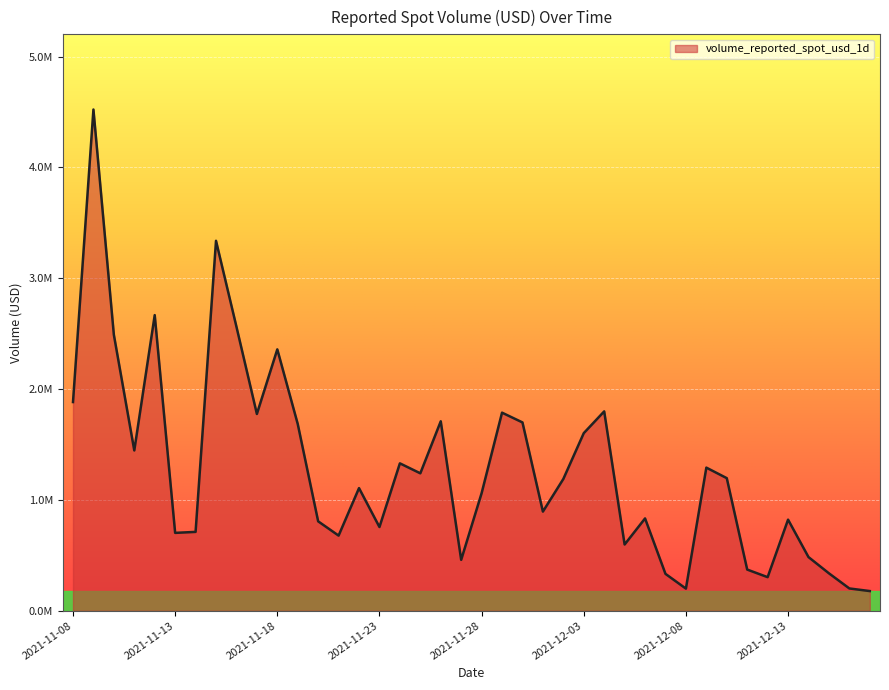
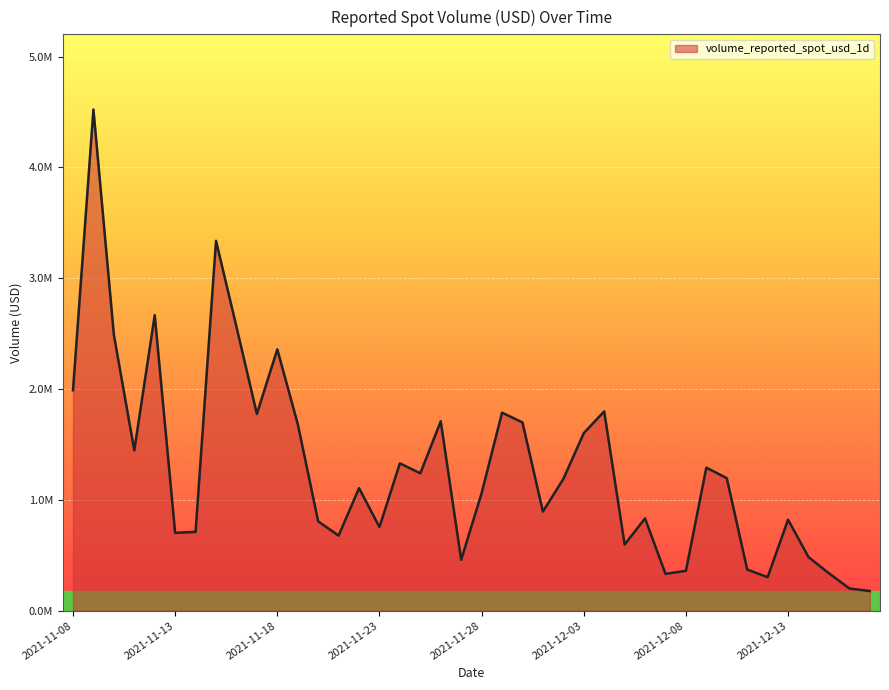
2021-11-08: 1880000 -> 1990000
2021-12-08: 200000 -> 360000
